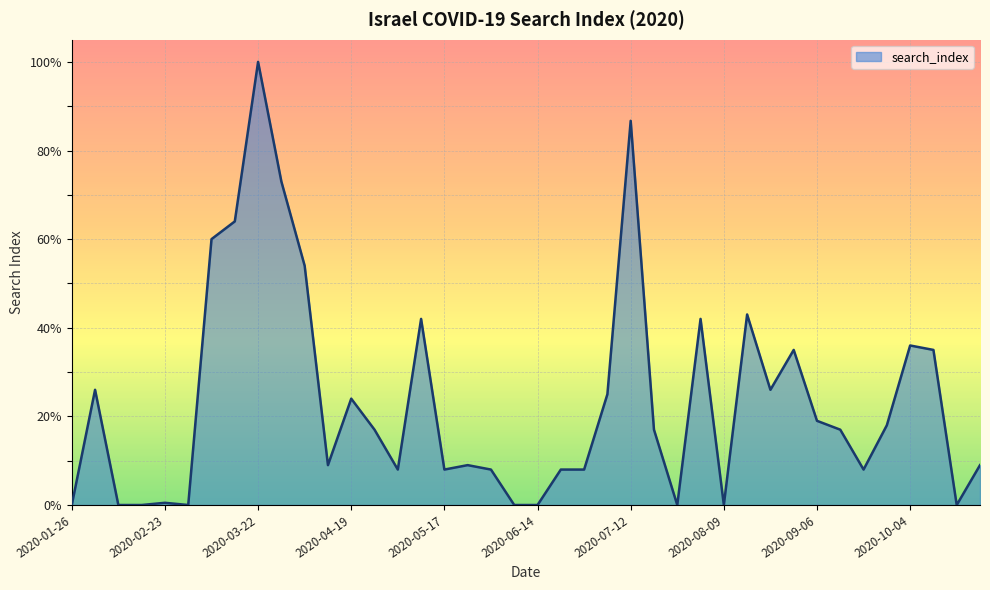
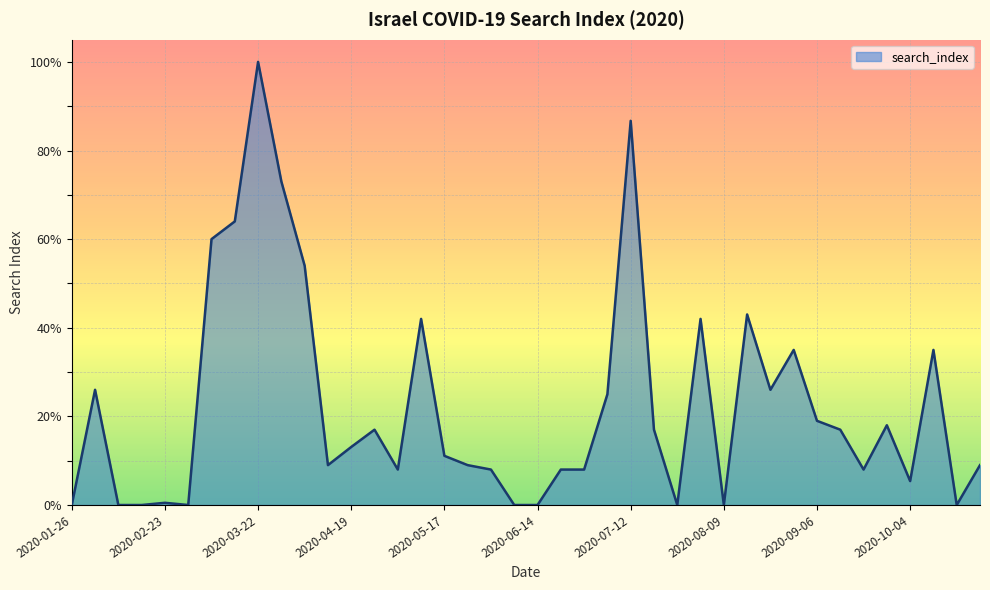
2020-04-19: 24% -> 13%
2020-05-17: 8% -> 11%
2020-10-04: 36% -> 5%
